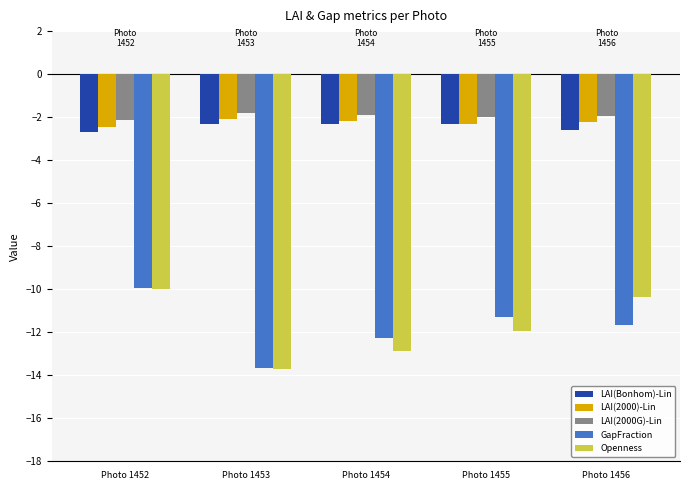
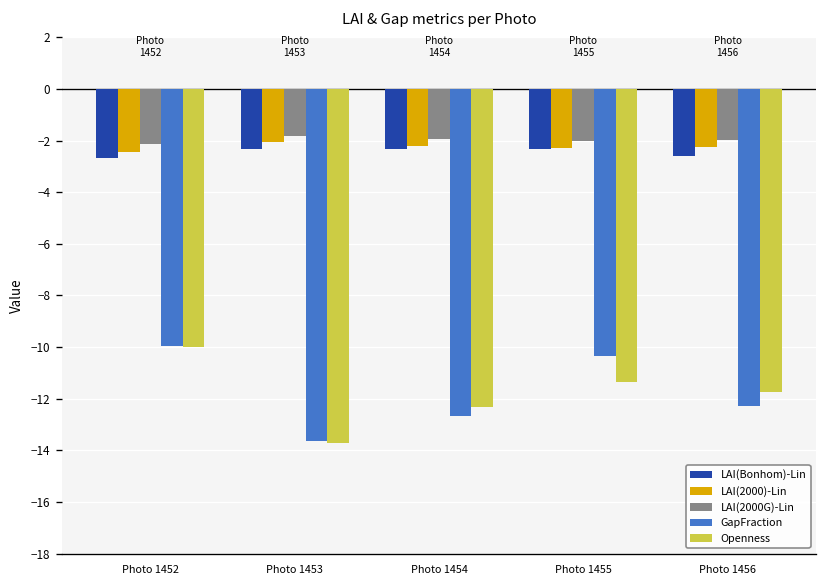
GapFraction, Photo 1454: -12.3 -> -12.7
Openness, Photo 1454: -12.9 -> -12.3
GapFraction, Photo 1455: -11.3 -> -10.3
Openness, Photo 1455: -11.9 -> -11.4
GapFraction, Photo 1456: -11.7 -> -12.3
Openness, Photo 1456: -10.4 -> -11.7
